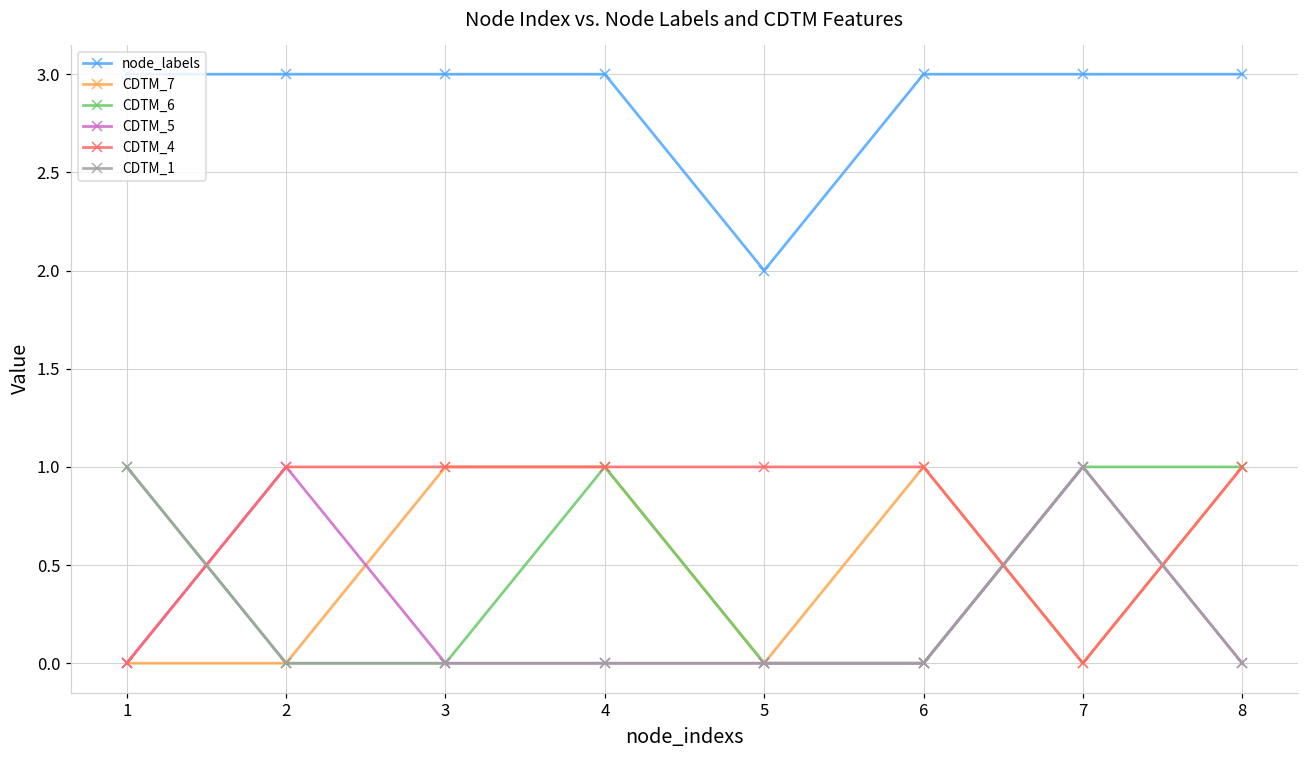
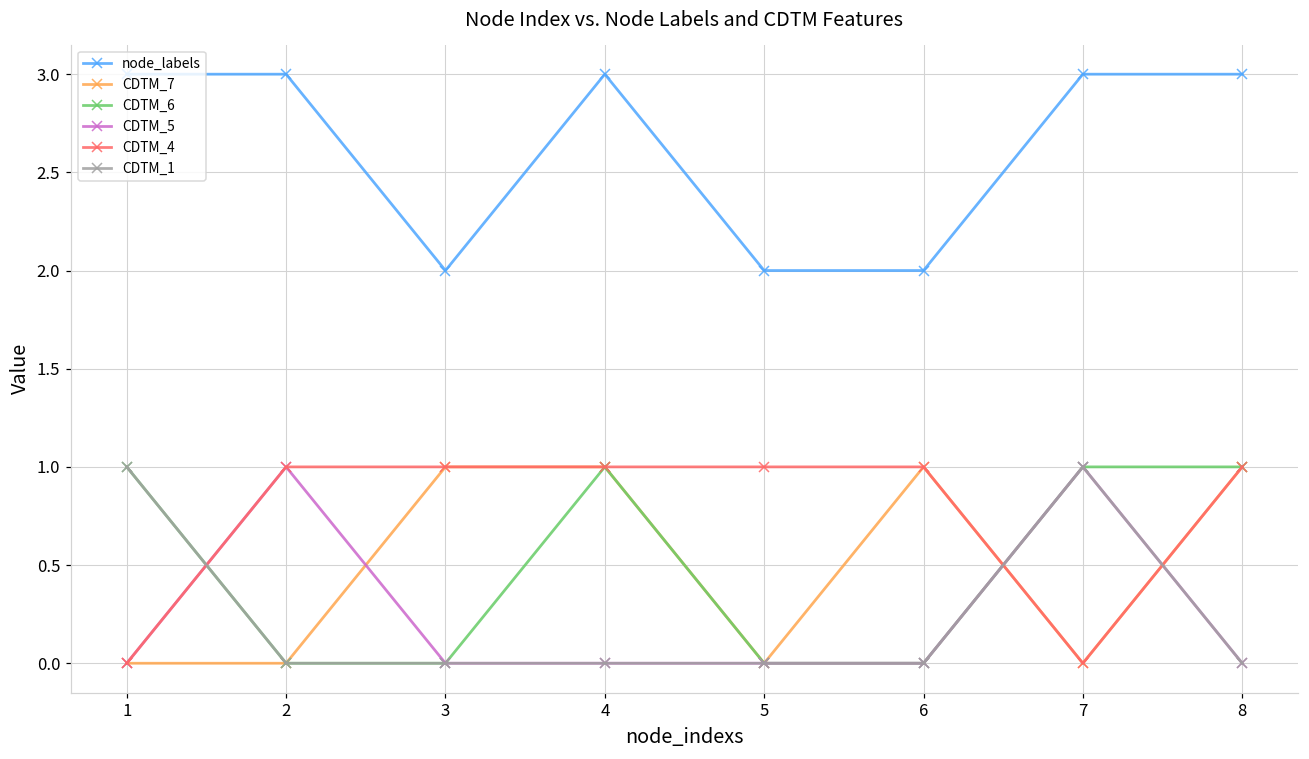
node_labels, 3: 3 -> 2
node_labels, 6: 3 -> 2
